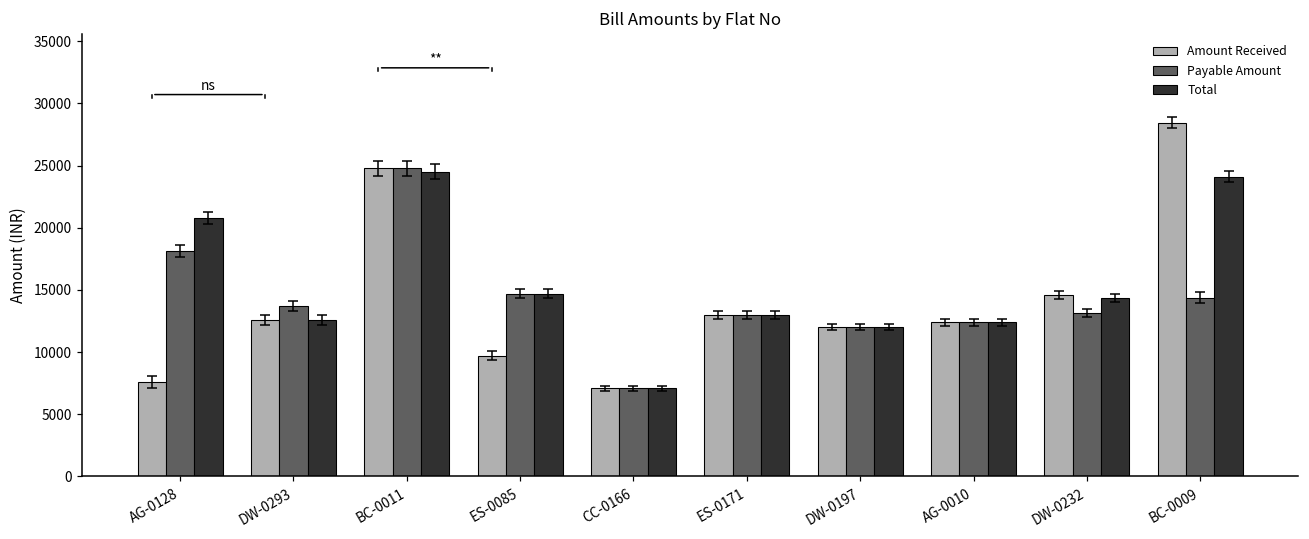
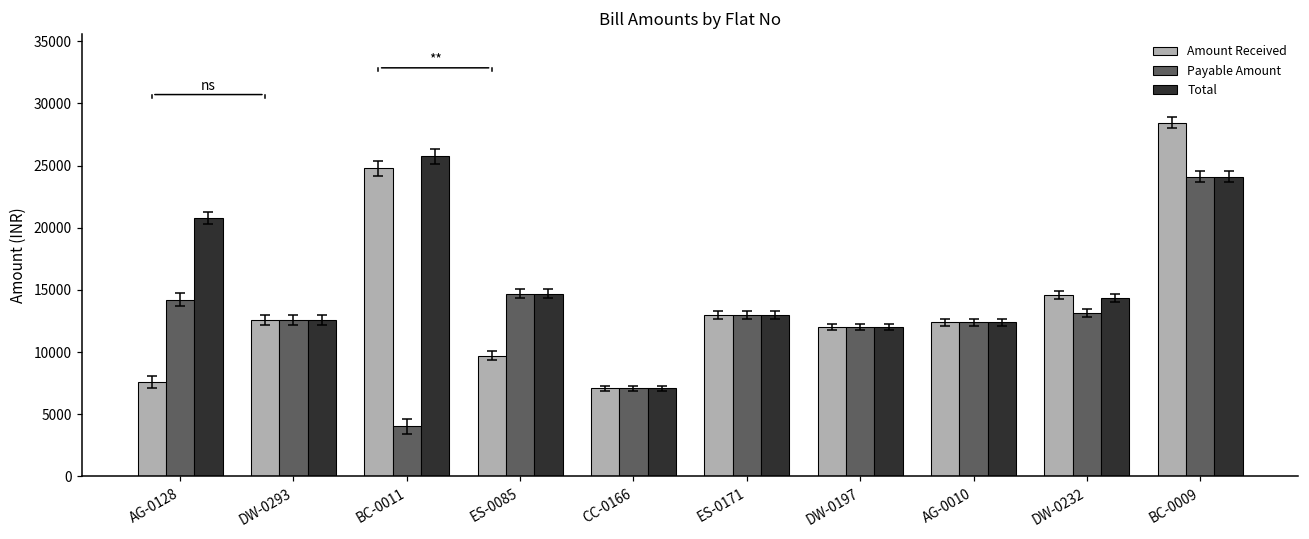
Payable Amount, AG-0128: 18100 -> 14200
Payable Amount, DW-0293: 13700 -> 12600
Payable Amount, BC-0011: 24800 -> 4000
Total, BC-0011: 24500 -> 25700
Payable Amount, BC-0009: 14400 -> 24100
